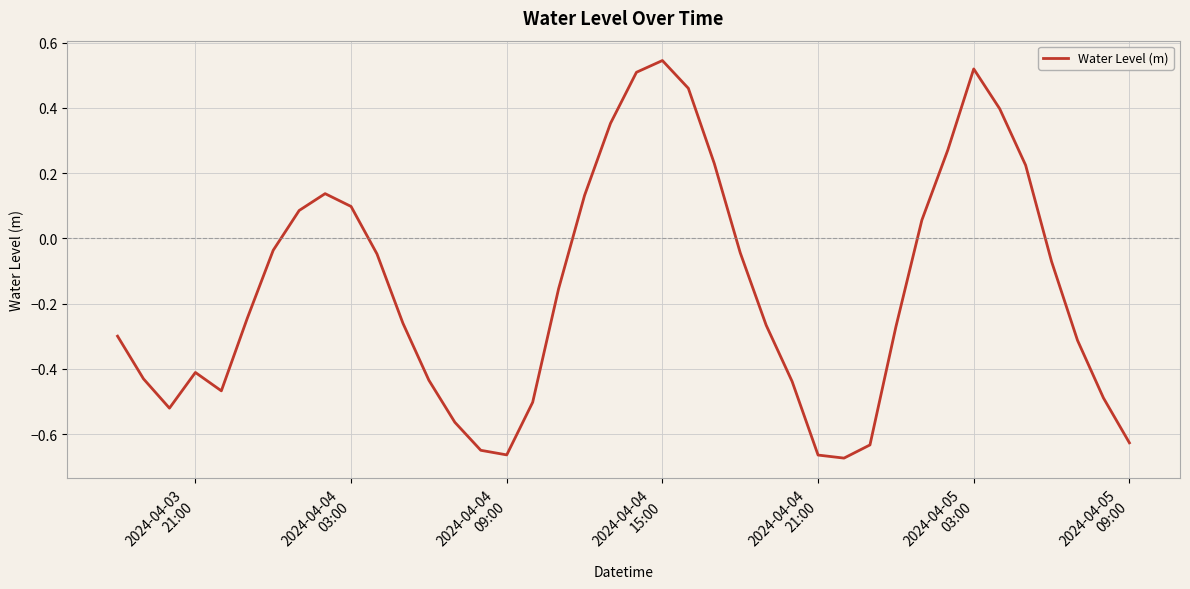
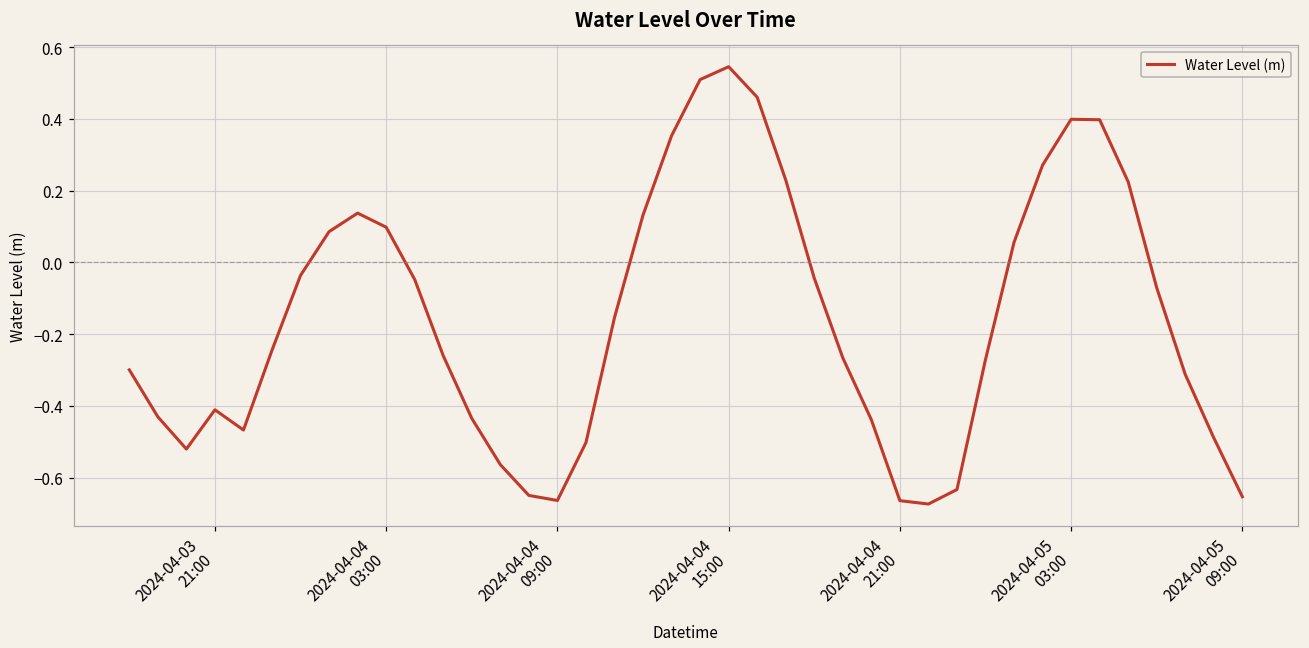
2024-04-05 03:00: 0.52 -> 0.40
2024-04-05 09:00: -0.63 -> -0.65
